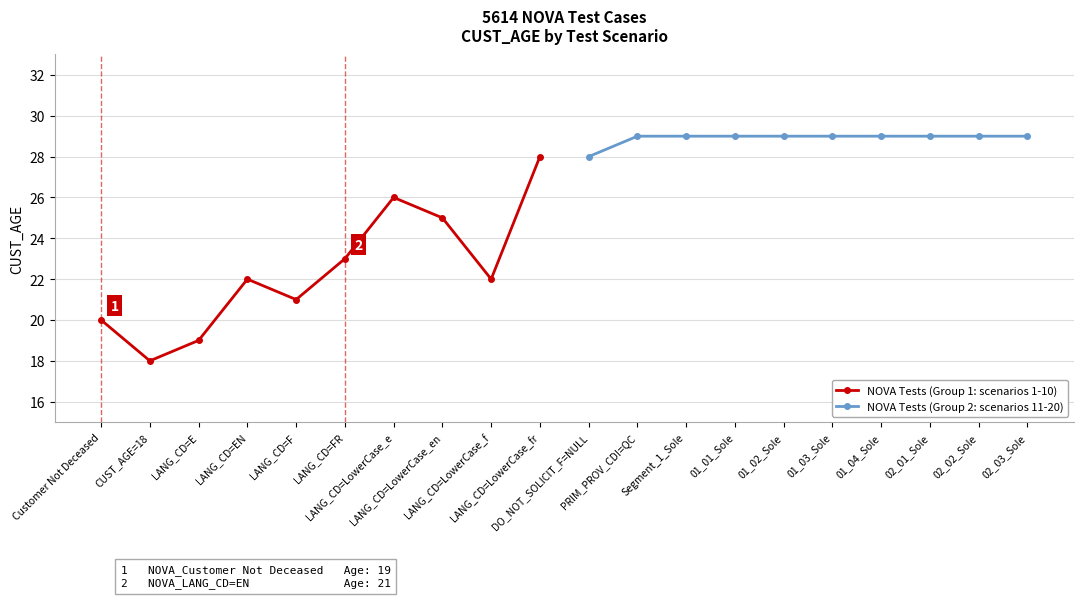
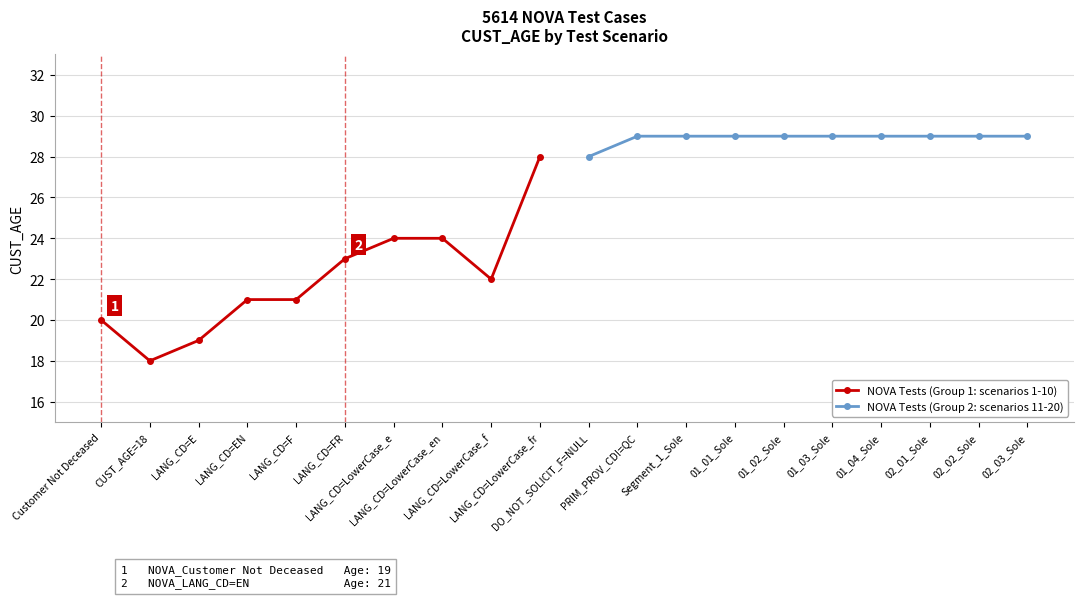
NOVA Tests (Group 1: scenarios 1-10), LANG_CD=EN: 22 -> 21
NOVA Tests (Group 1: scenarios 1-10), LANG_CD=LowerCase_e: 26 -> 24
NOVA Tests (Group 1: scenarios 1-10), LANG_CD=LowerCase_en: 25 -> 24
